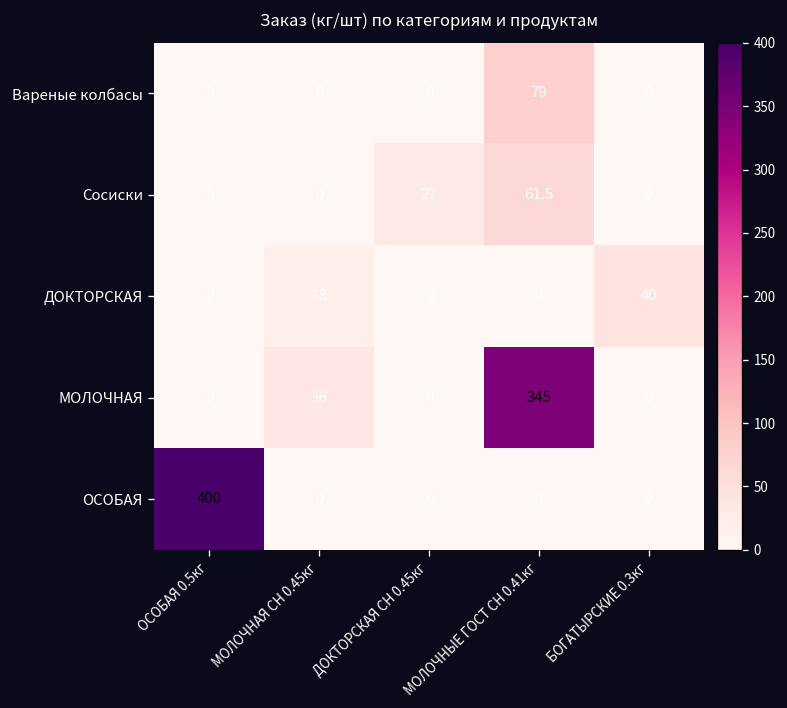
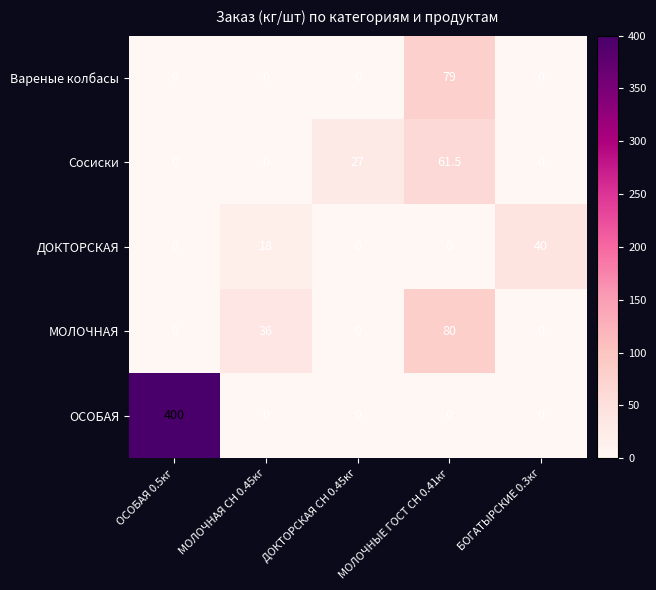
МОЛОЧНАЯ, МОЛОЧНЫЕ ГОСТ СН 0.41кг: 345 -> 80
